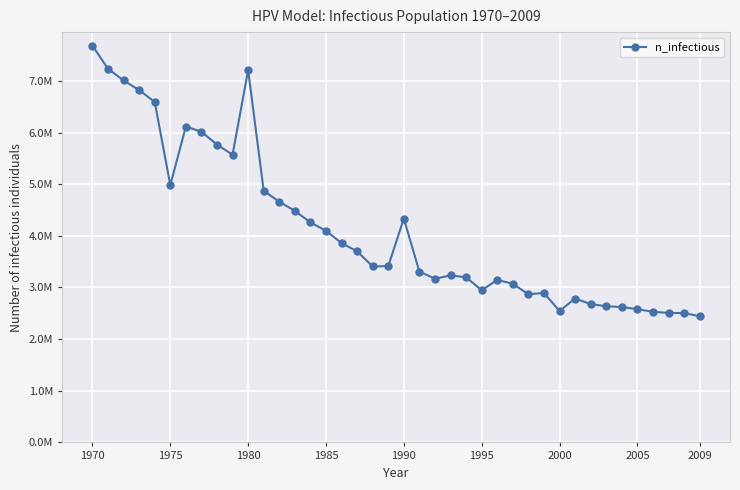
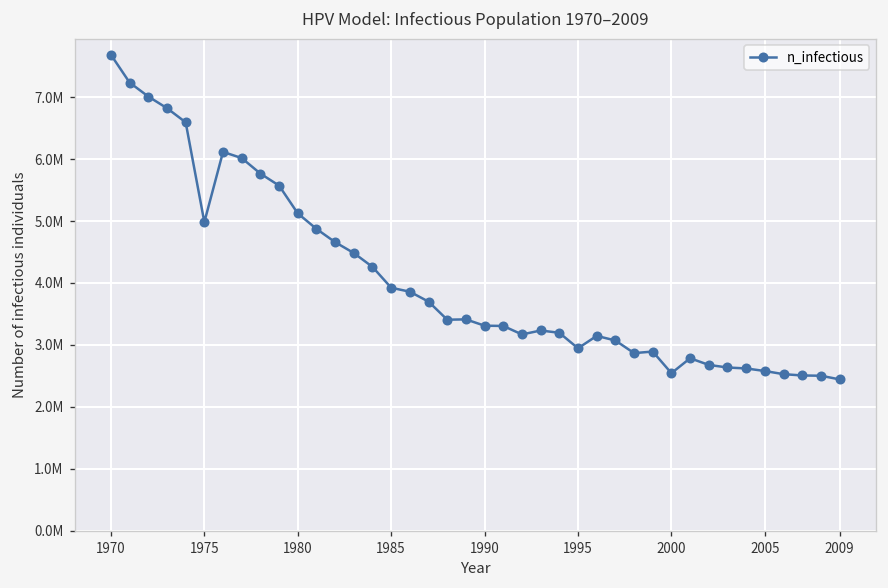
1980: 7200000 -> 5100000
1985: 4100000 -> 3900000
1990: 4300000 -> 3300000
